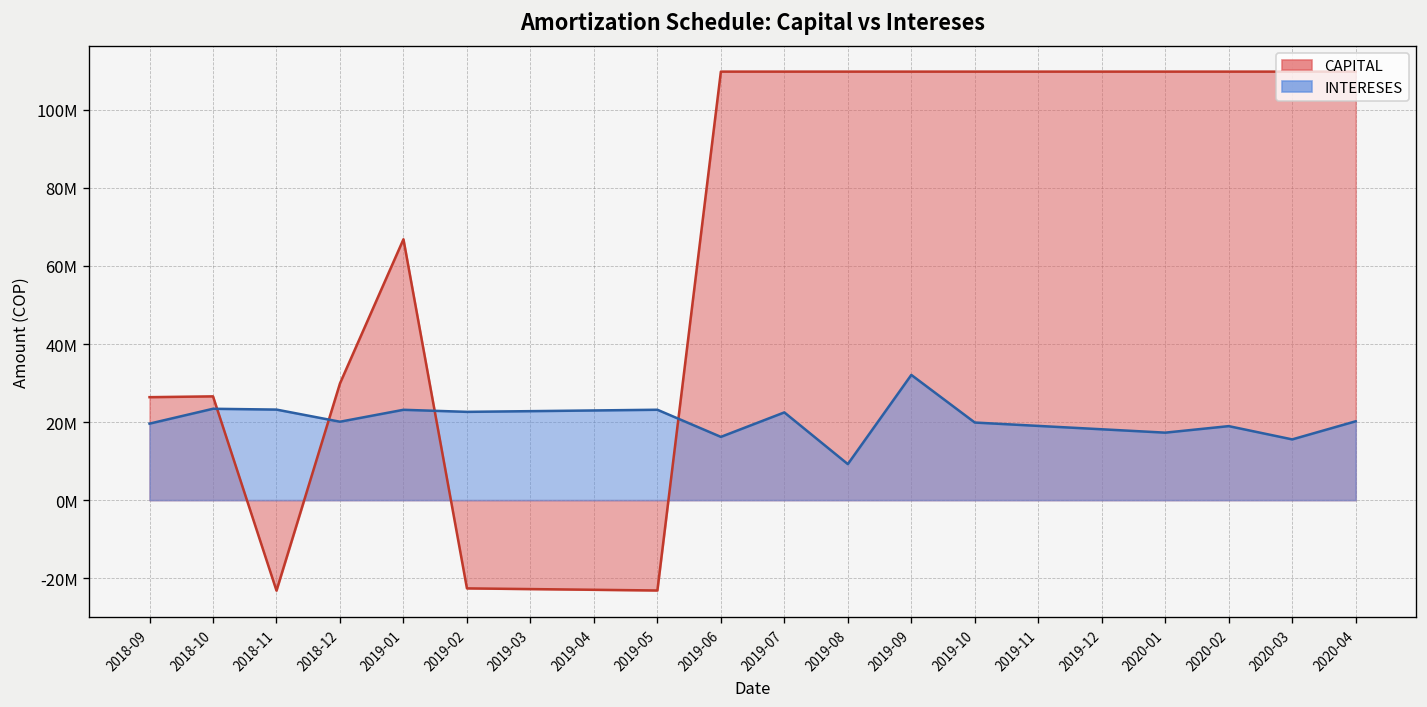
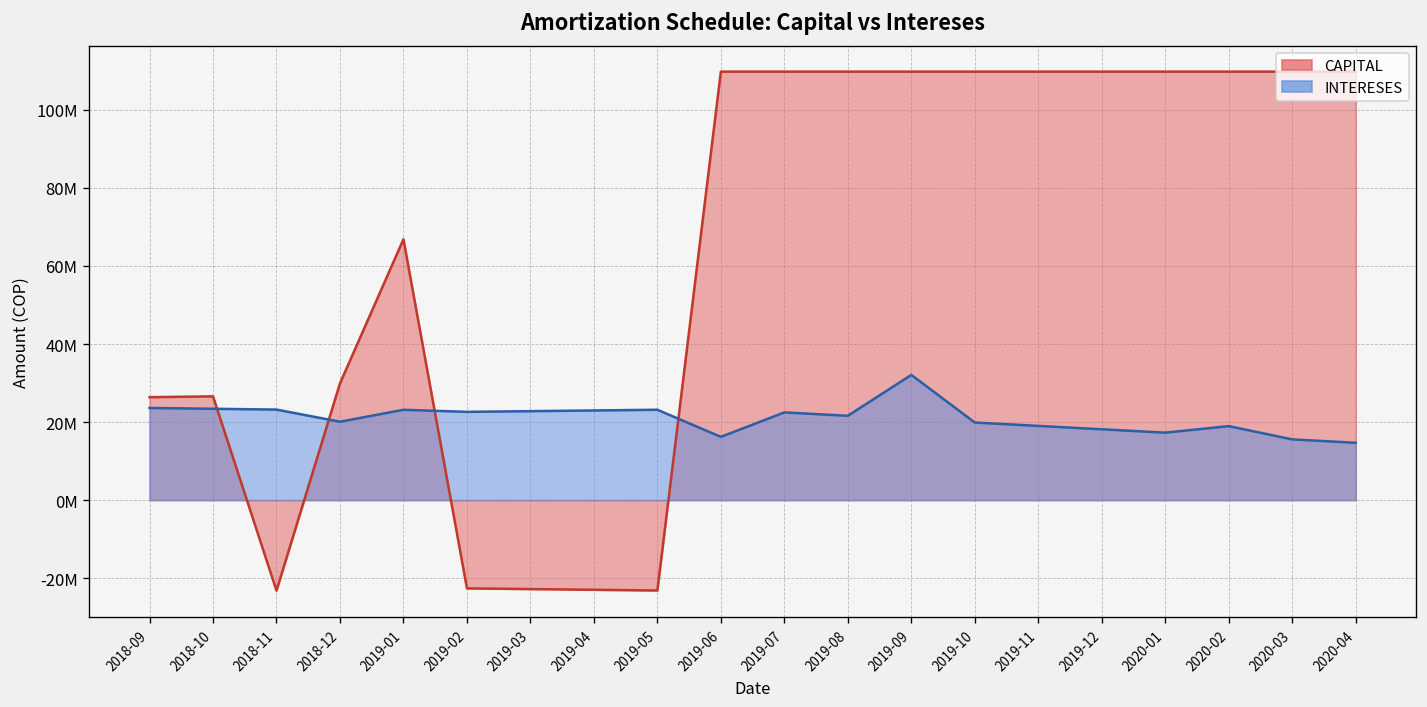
INTERESES, 2018-09: 20000000 -> 24000000
INTERESES, 2019-08: 9000000 -> 22000000
INTERESES, 2020-04: 20000000 -> 15000000
